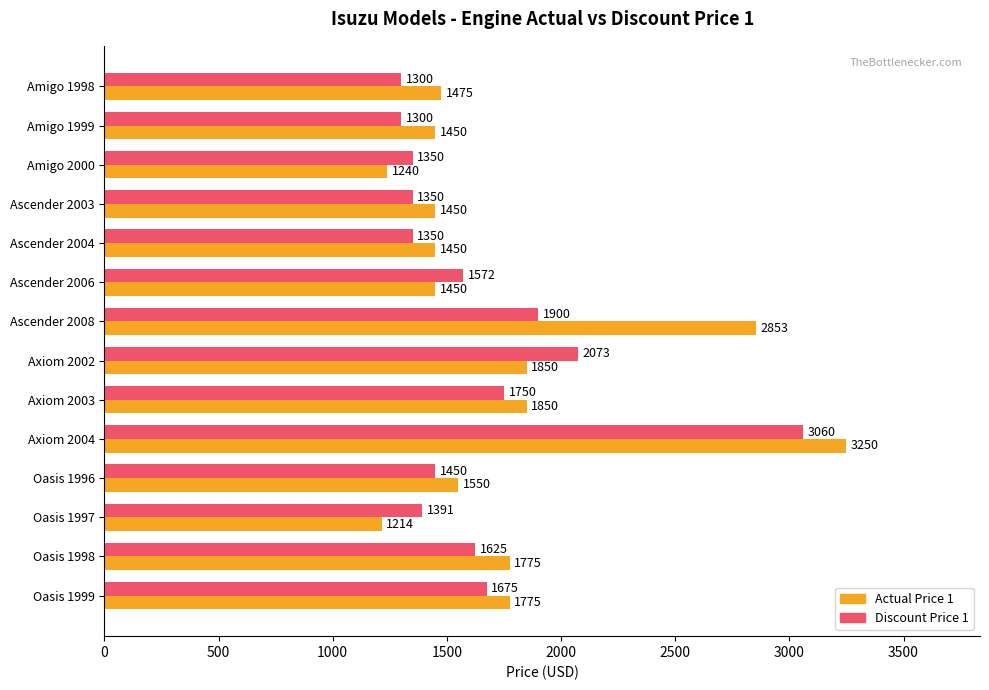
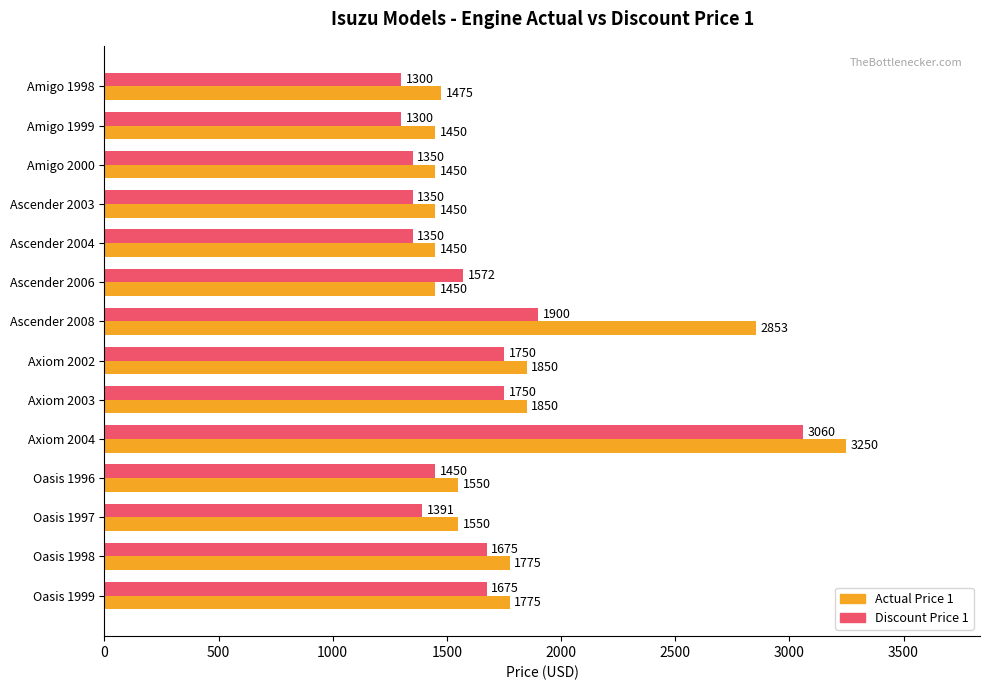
Actual Price 1, Amigo 2000: 1240 -> 1450
Discount Price 1, Axiom 2002: 2073 -> 1750
Actual Price 1, Oasis 1997: 1214 -> 1550
Discount Price 1, Oasis 1998: 1625 -> 1675
